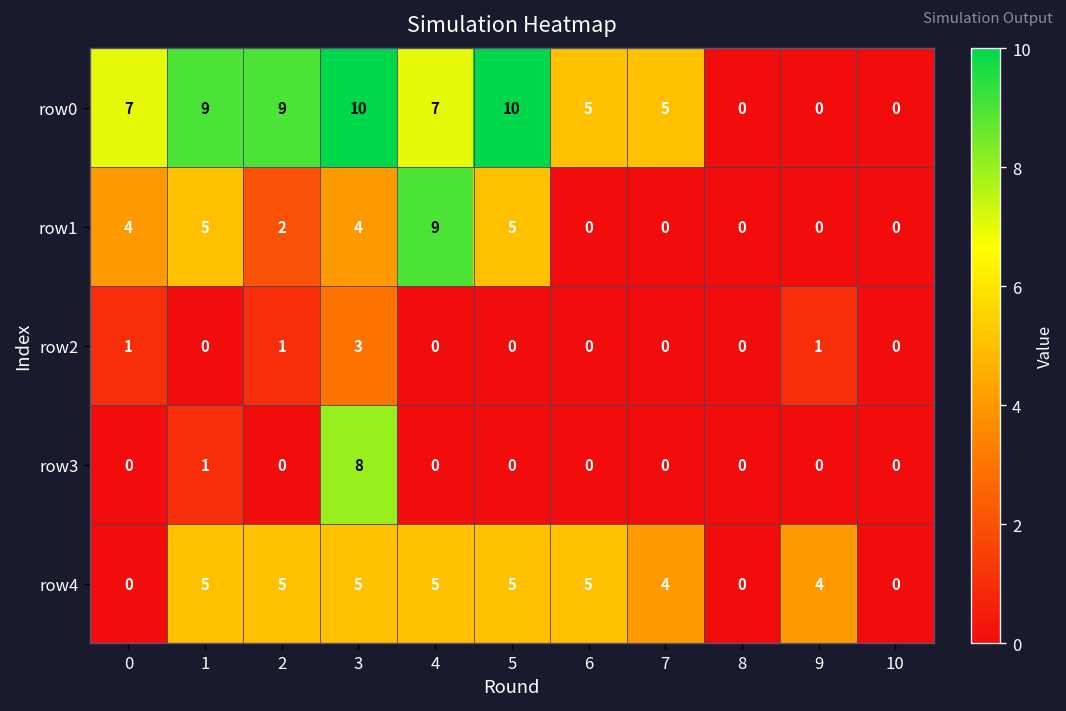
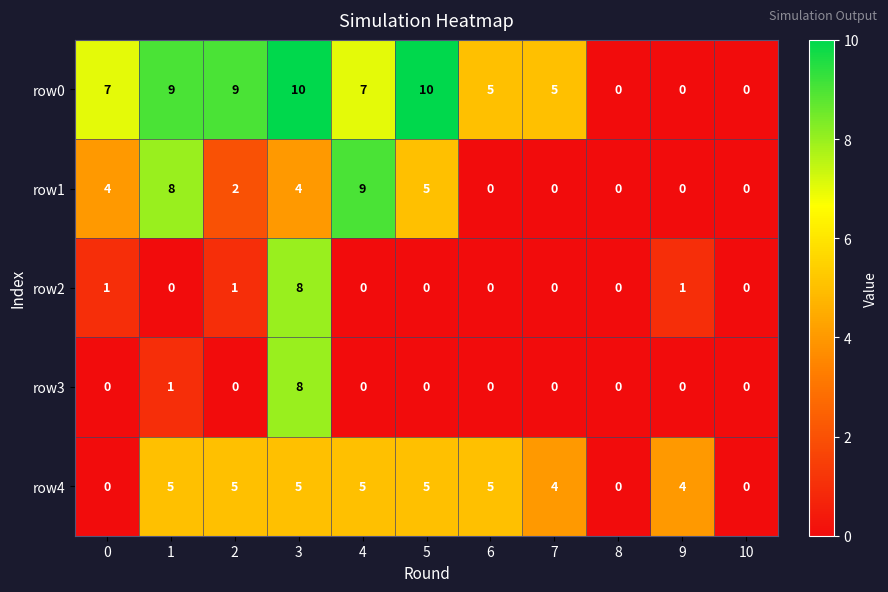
row1, 1: 5 -> 8
row2, 3: 3 -> 8
